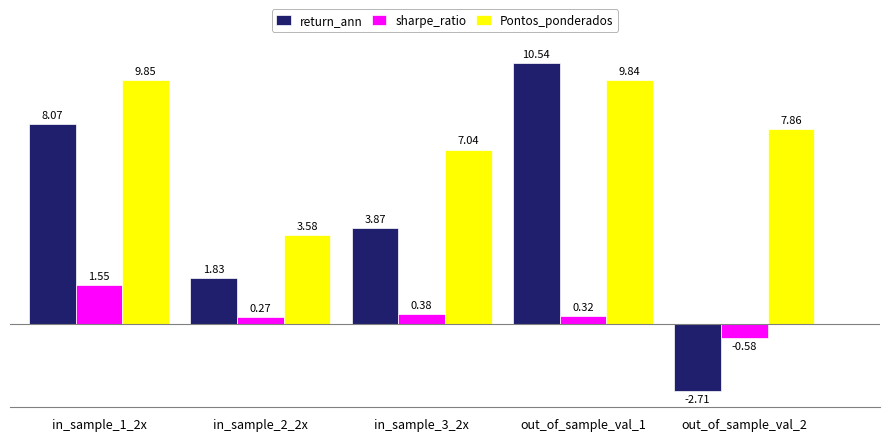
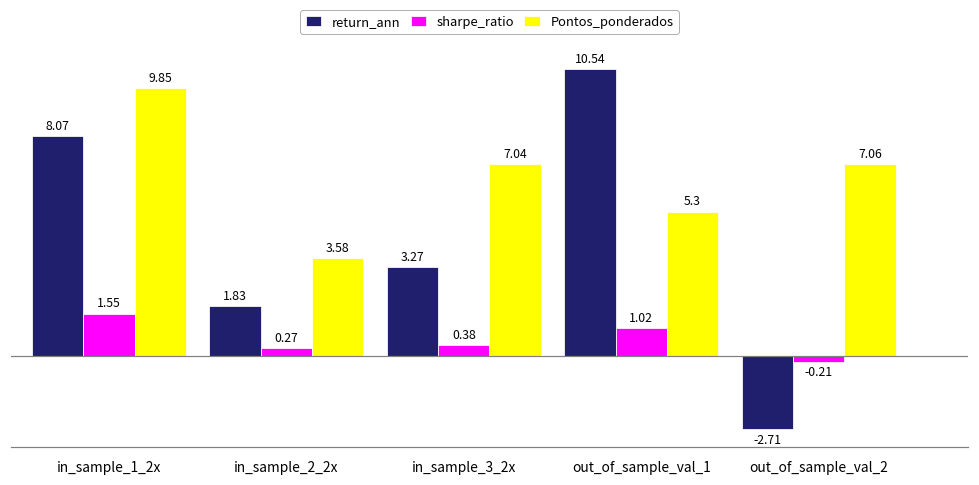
return_ann, in_sample_3_2x: 3.87 -> 3.27
sharpe_ratio, out_of_sample_val_1: 0.32 -> 1.02
Pontos_ponderados, out_of_sample_val_1: 9.84 -> 5.3
sharpe_ratio, out_of_sample_val_2: -0.58 -> -0.21
Pontos_ponderados, out_of_sample_val_2: 7.86 -> 7.06
